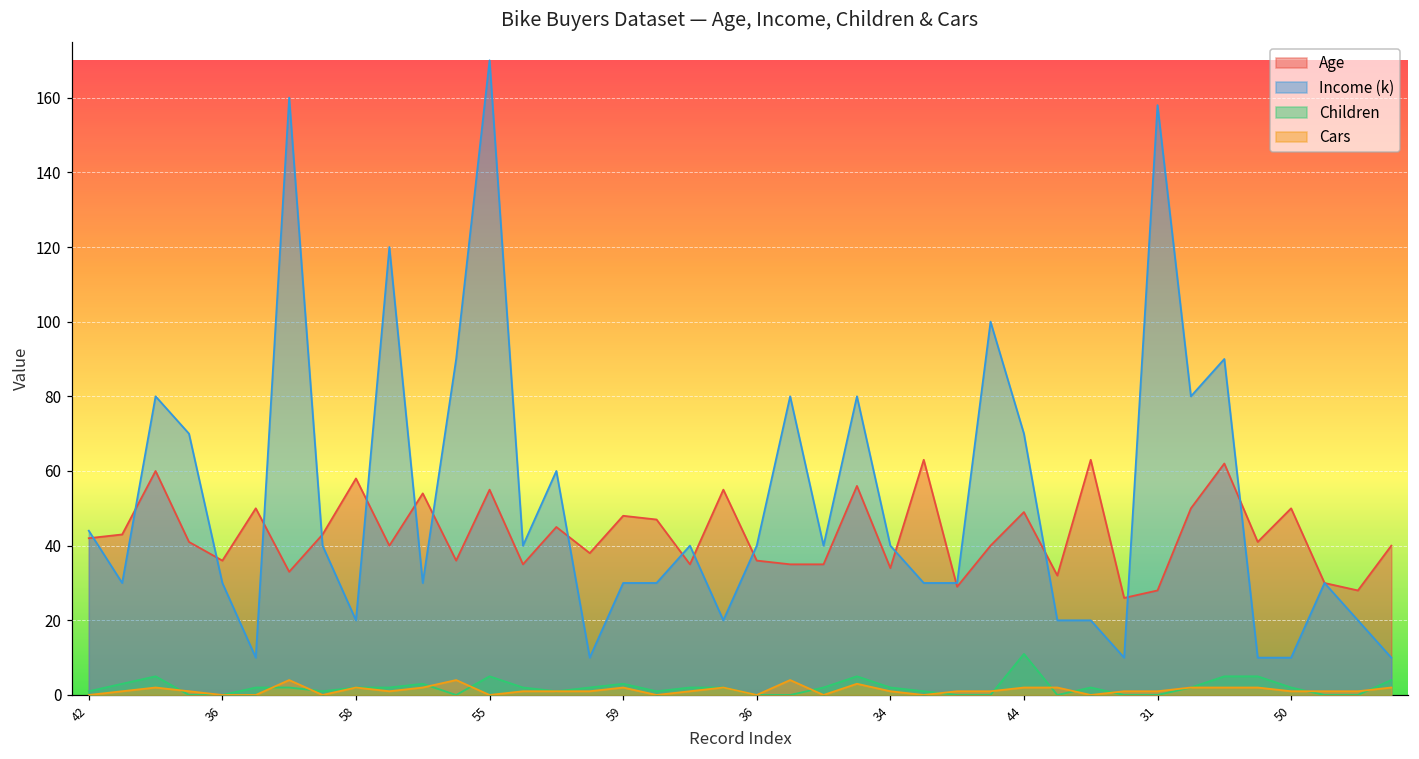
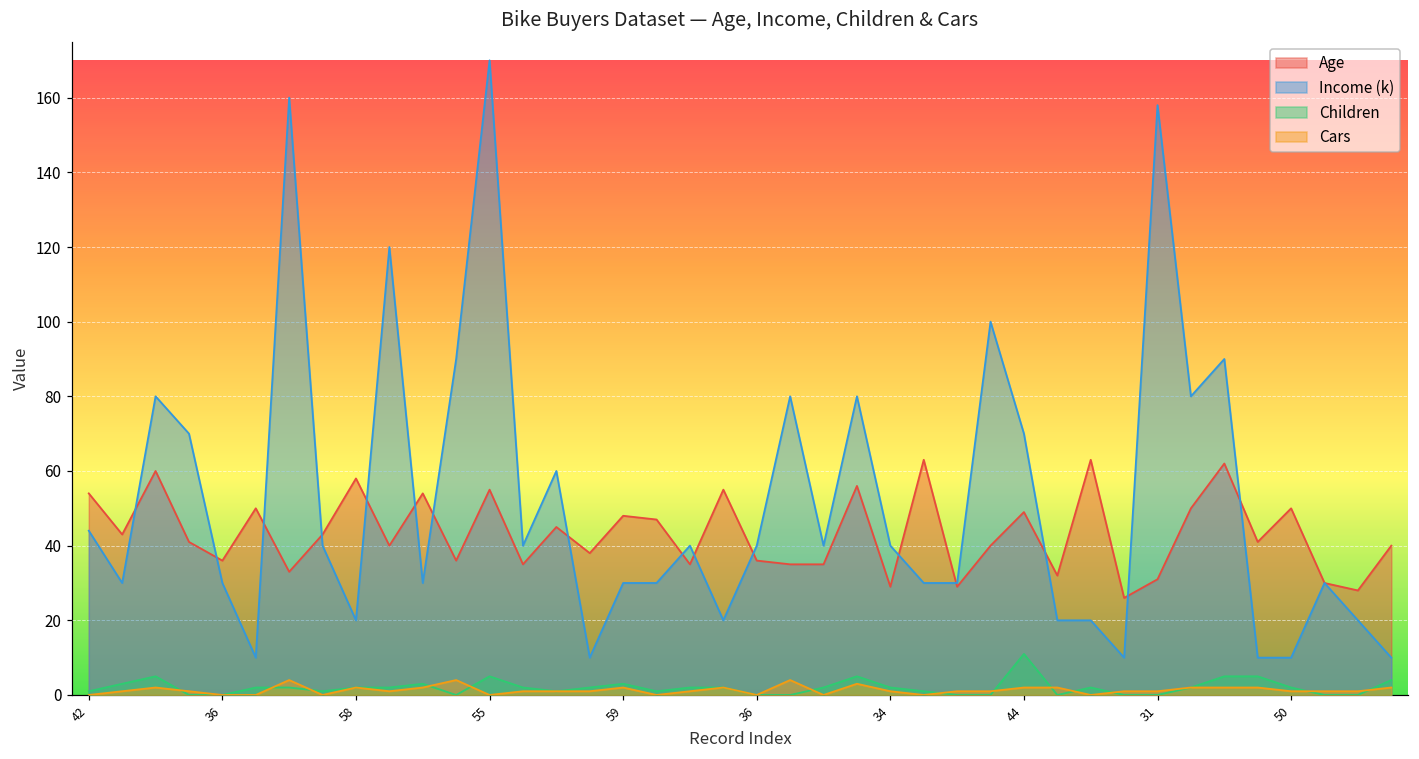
Age, 42: 42 -> 54
Age, 34: 34 -> 29
Age, 31: 28 -> 31
